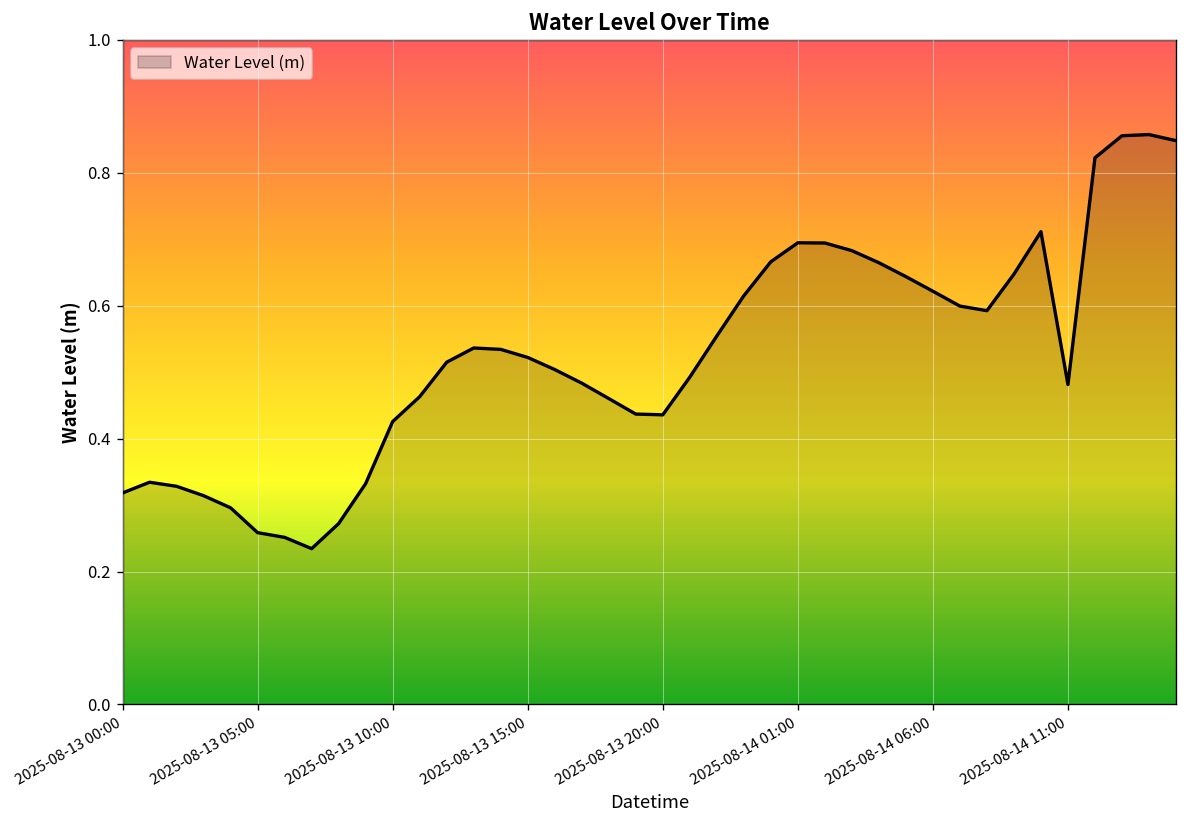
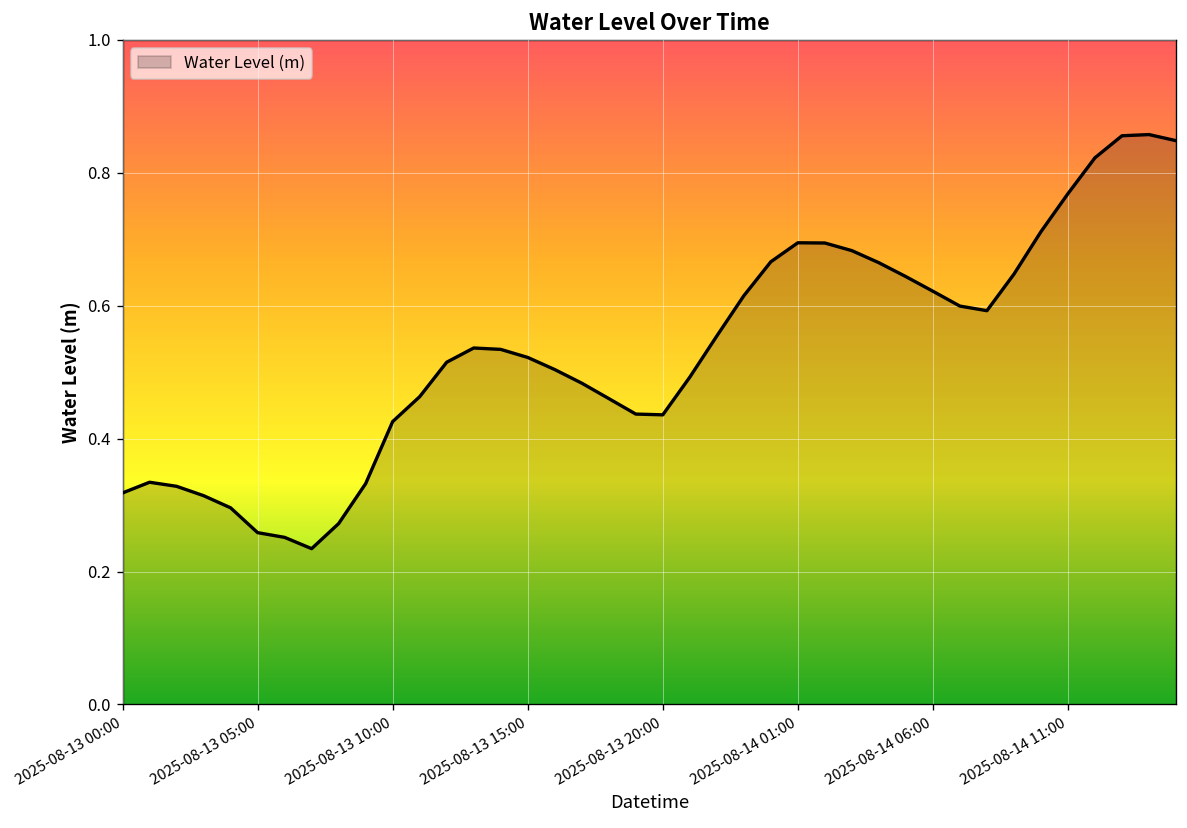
2025-08-14 11:00: 0.48 -> 0.77
